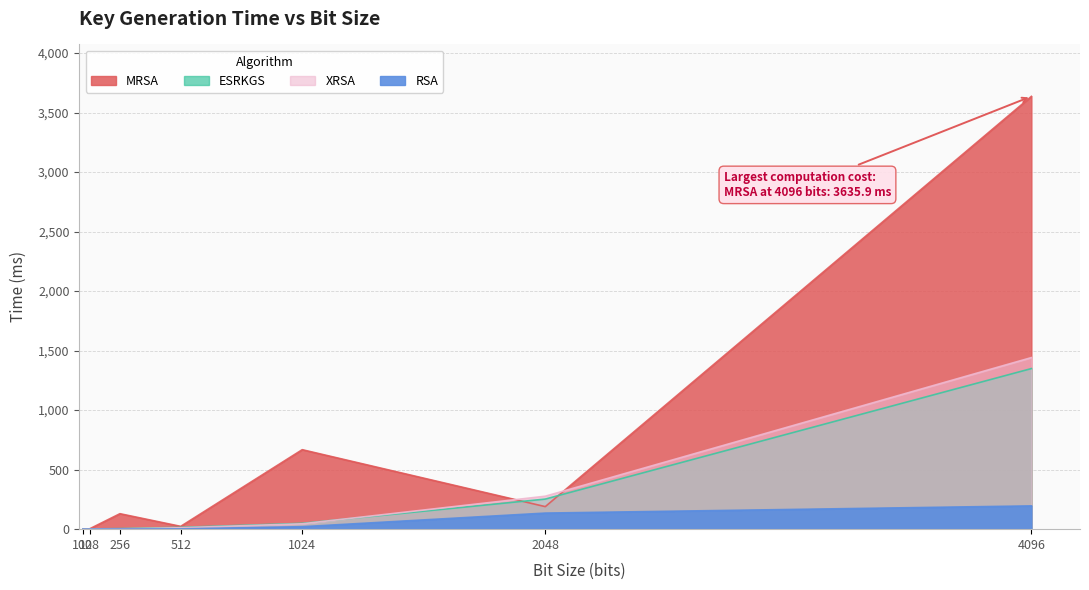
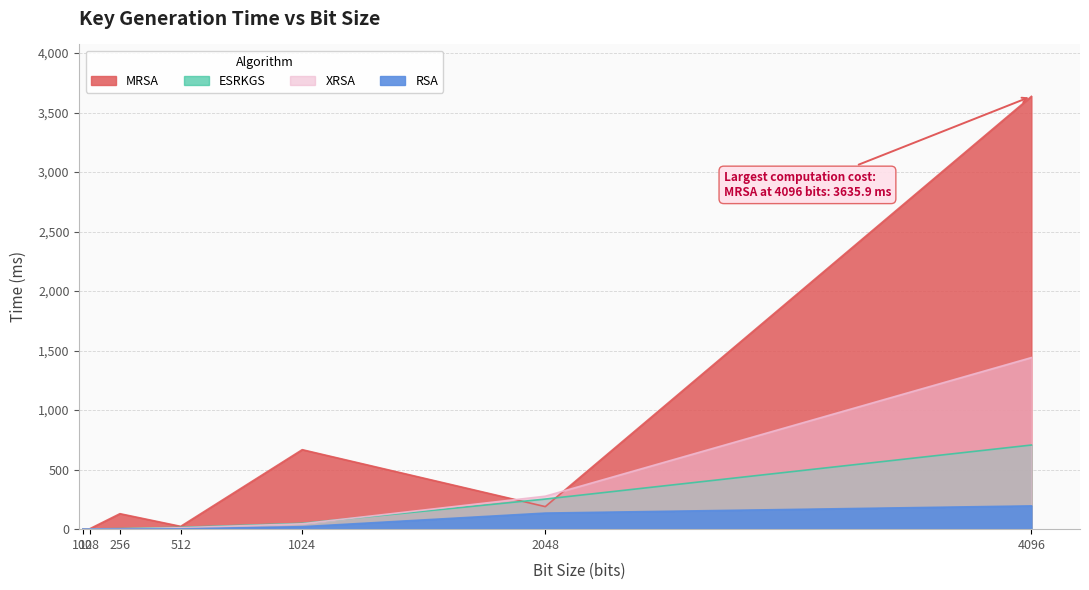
ESRKGS, 4096: 1,350 -> 710
